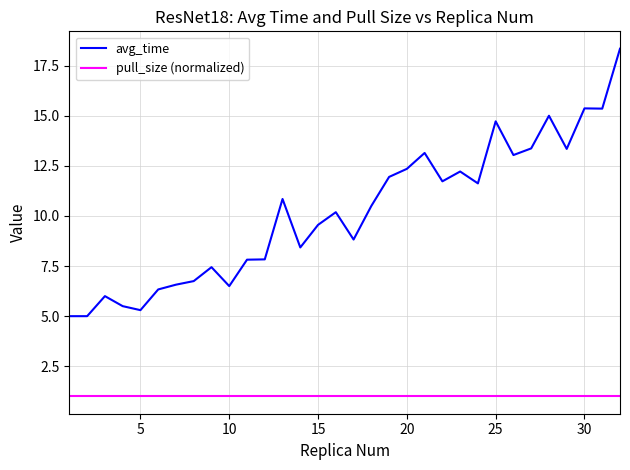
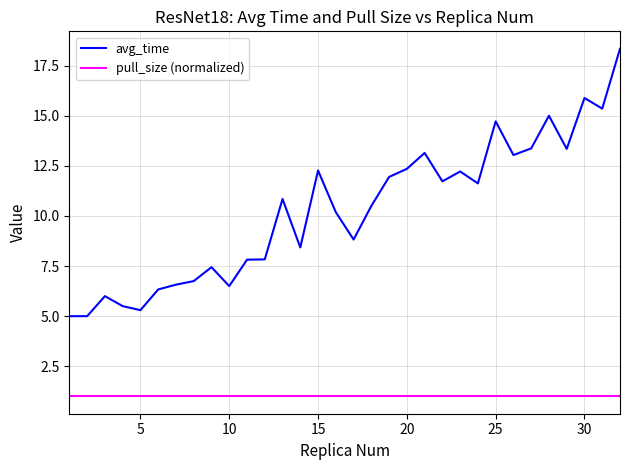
avg_time, 15: 9.6 -> 12.3
avg_time, 30: 15.4 -> 15.9
